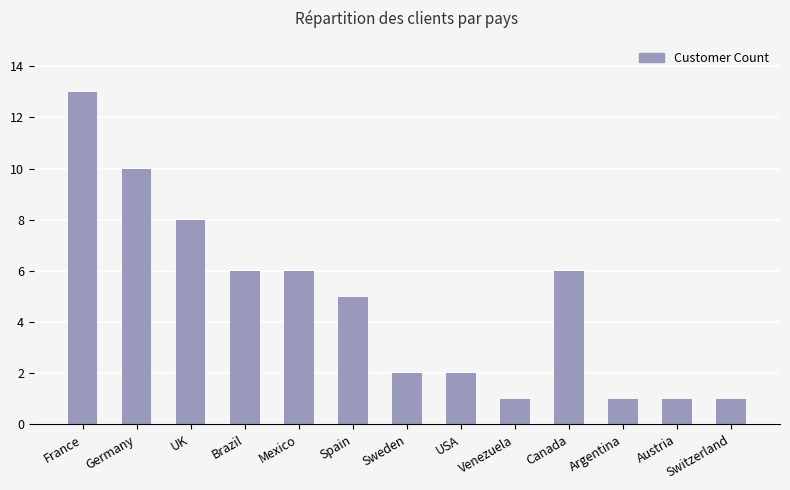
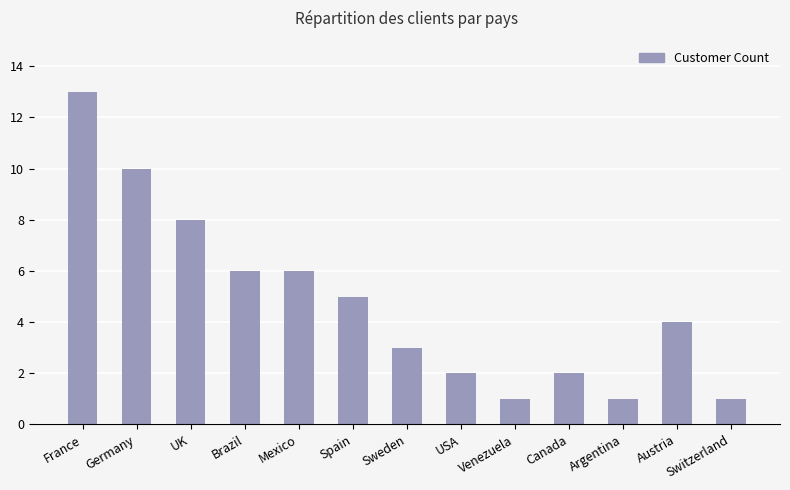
Sweden: 2 -> 3
Canada: 6 -> 2
Austria: 1 -> 4
